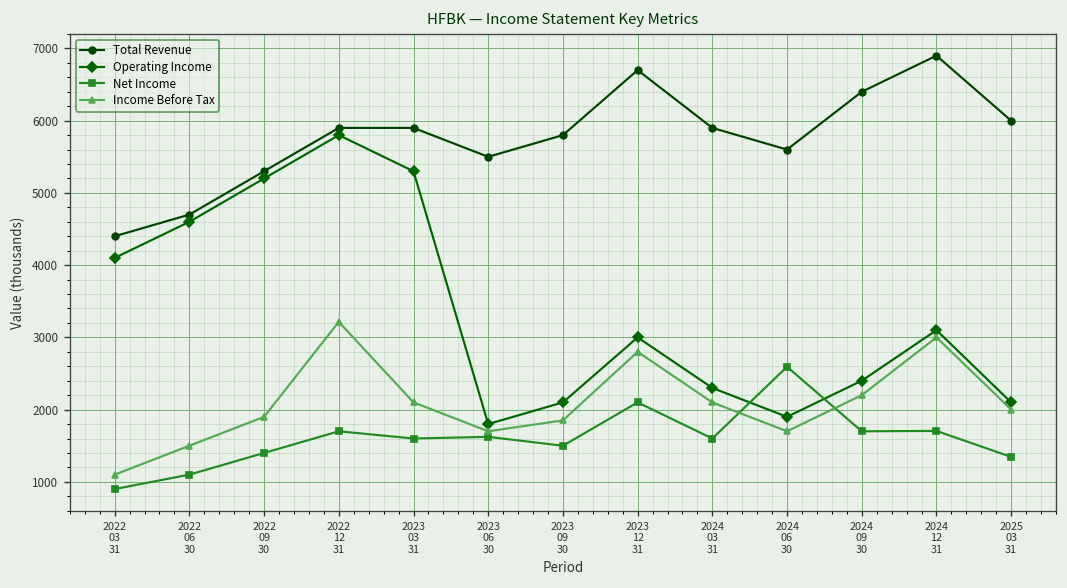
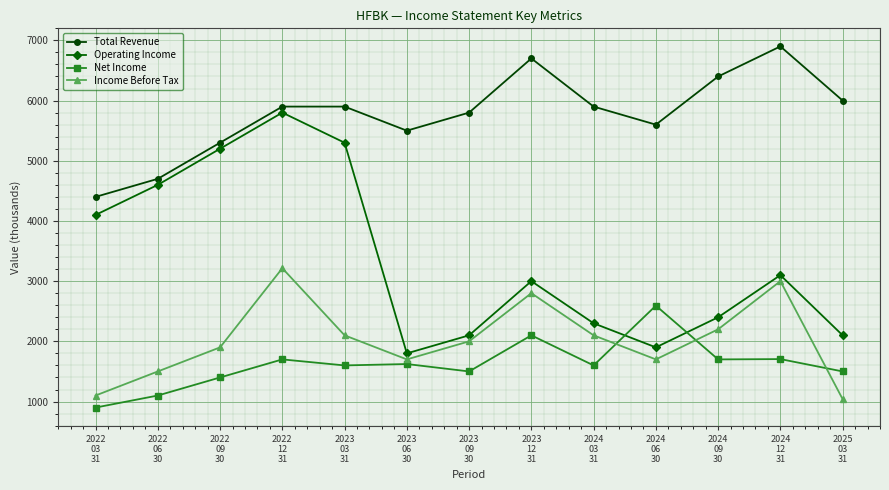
Income Before Tax, 2023 09 30: 1900 -> 2000
Net Income, 2025 03 31: 1300 -> 1500
Income Before Tax, 2025 03 31: 2000 -> 1000
